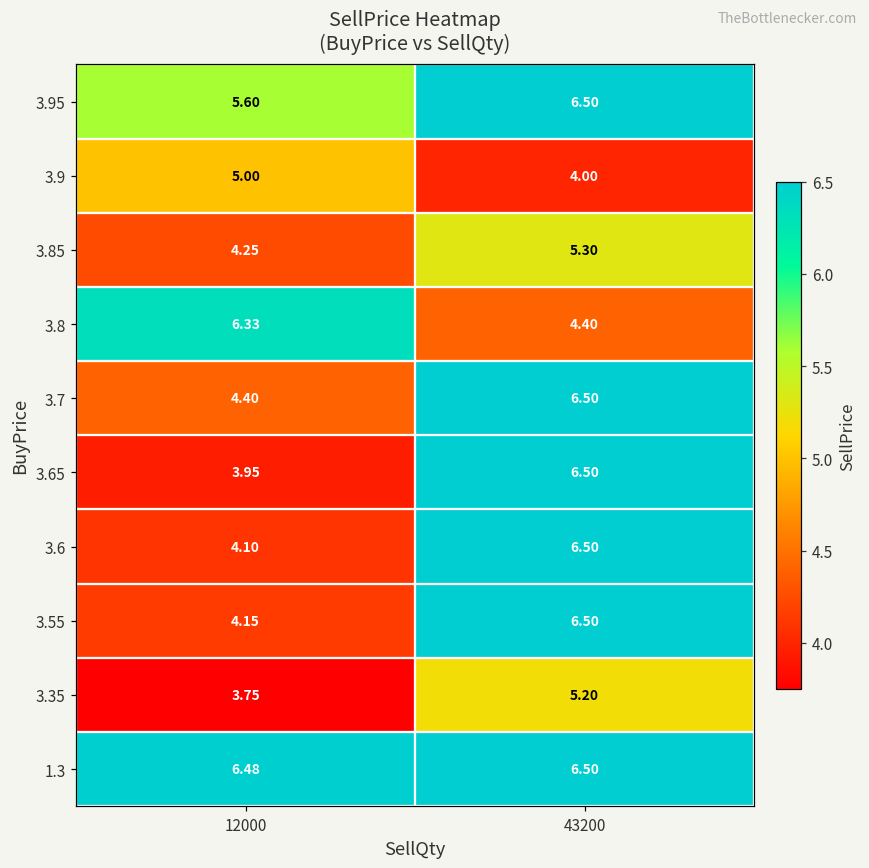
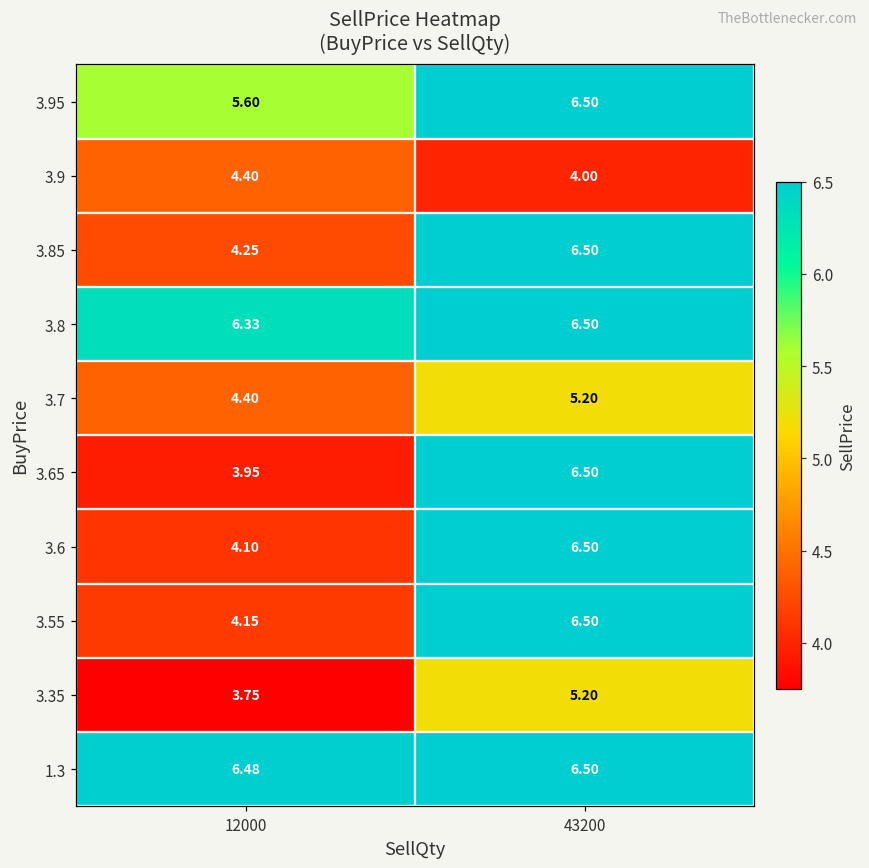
3.9, 12000: 5.00 -> 4.40
3.85, 43200: 5.30 -> 6.50
3.8, 43200: 4.40 -> 6.50
3.7, 43200: 6.50 -> 5.20
